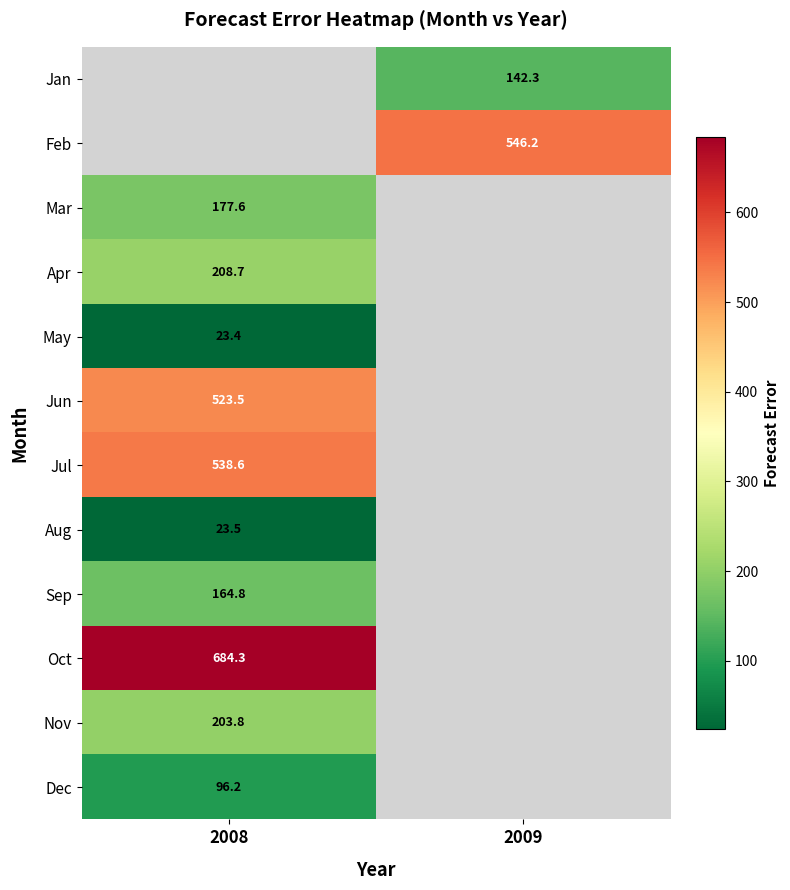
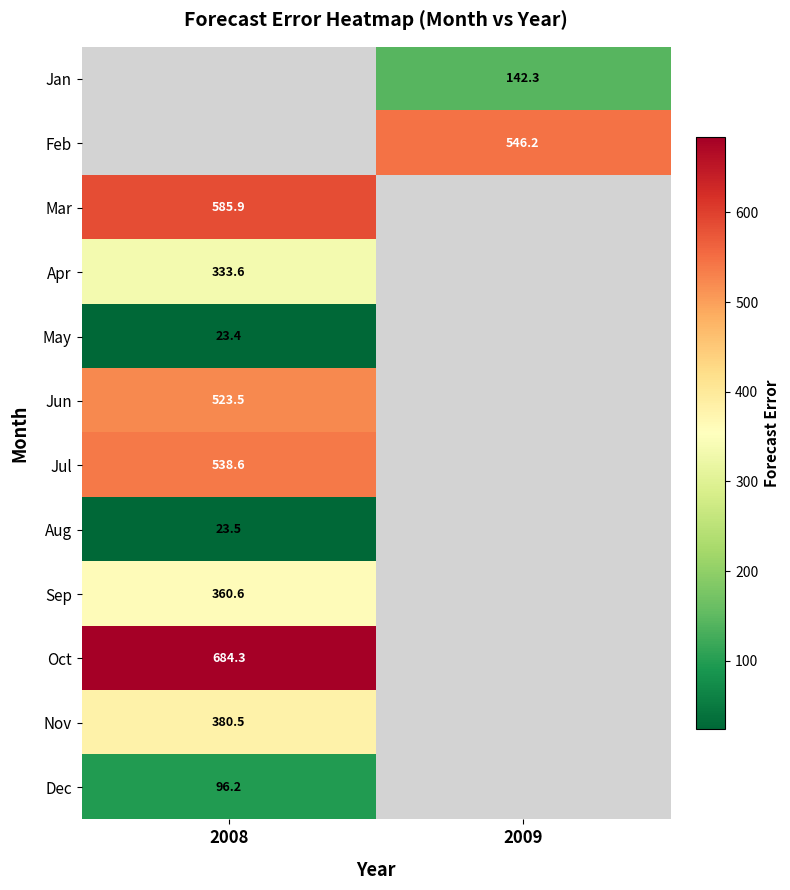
Mar, 2008: 177.6 -> 585.9
Apr, 2008: 208.7 -> 333.6
Sep, 2008: 164.8 -> 360.6
Nov, 2008: 203.8 -> 380.5
